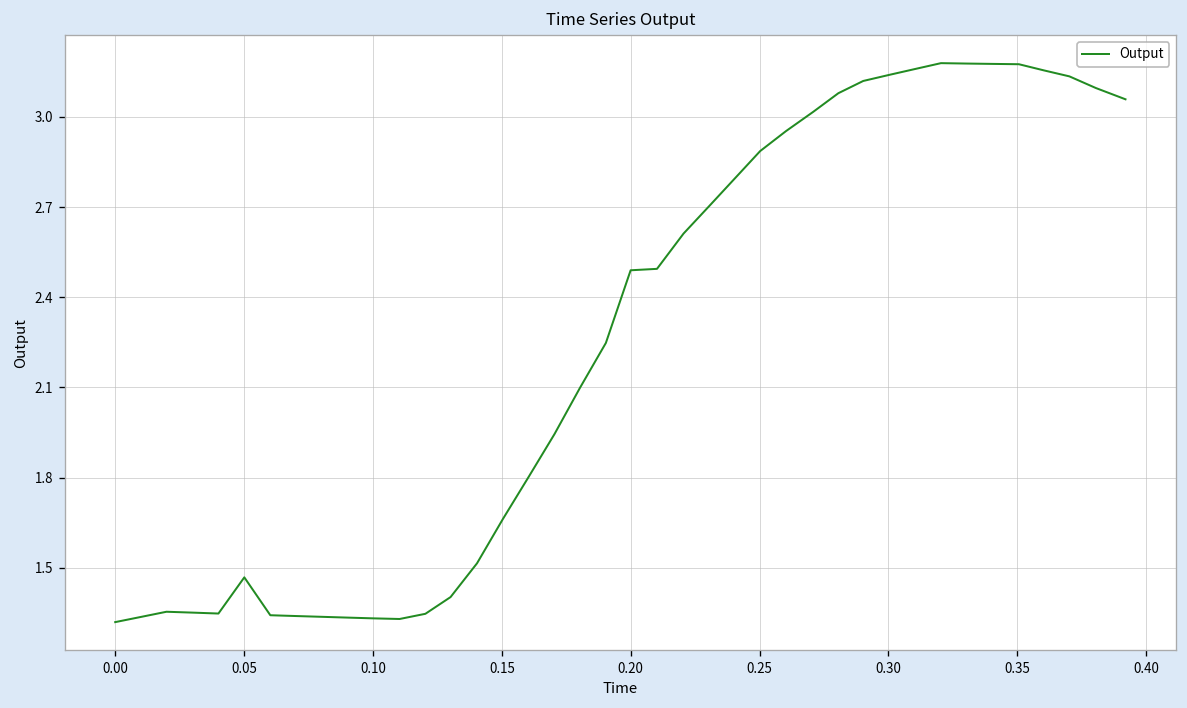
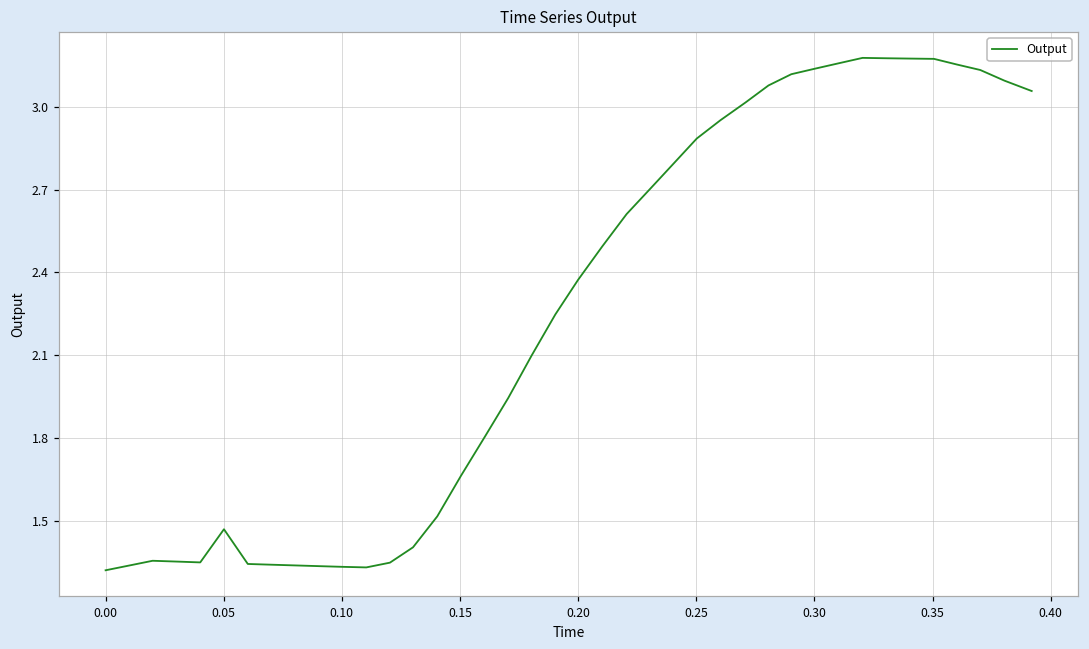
0.20: 2.49 -> 2.37
